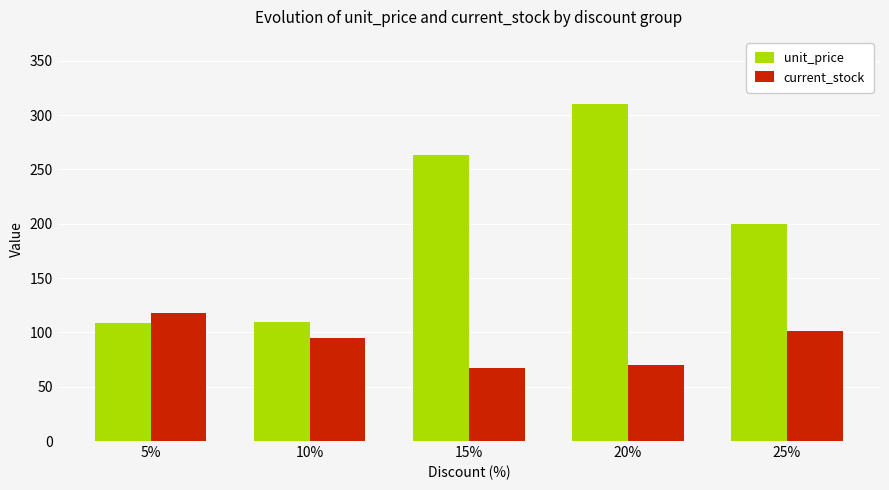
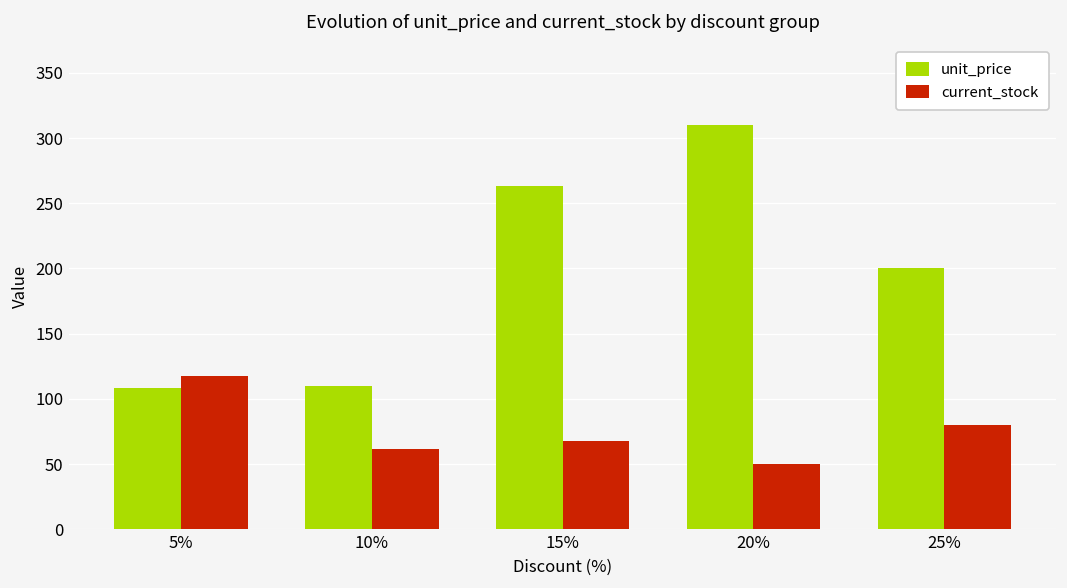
current_stock, 10%: 95 -> 61
current_stock, 20%: 70 -> 50
current_stock, 25%: 102 -> 80
